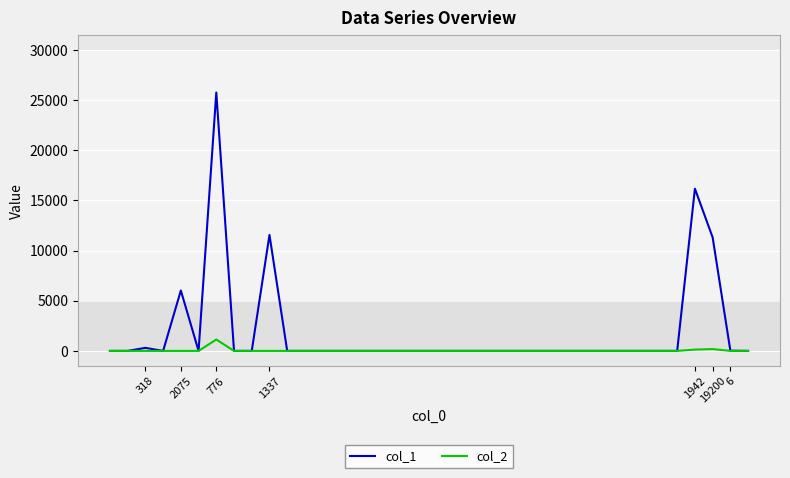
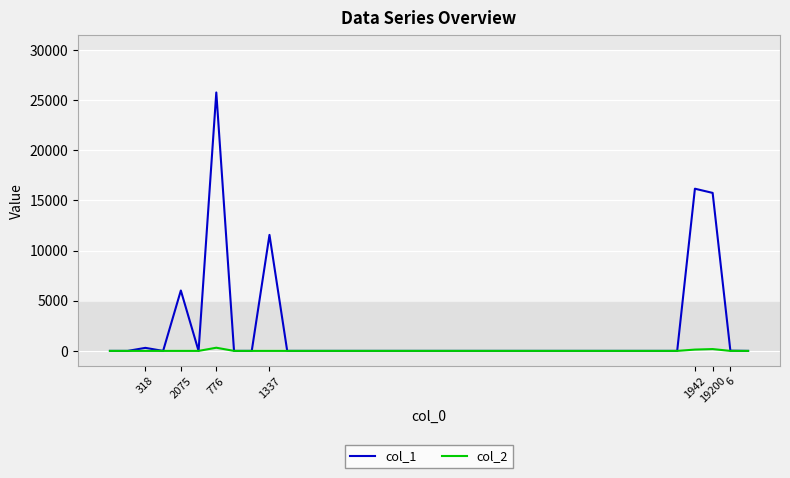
col_2, 776: 1100 -> 300
col_1, 19200: 11300 -> 15800
